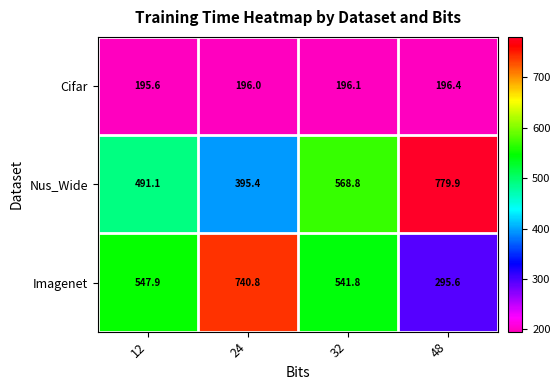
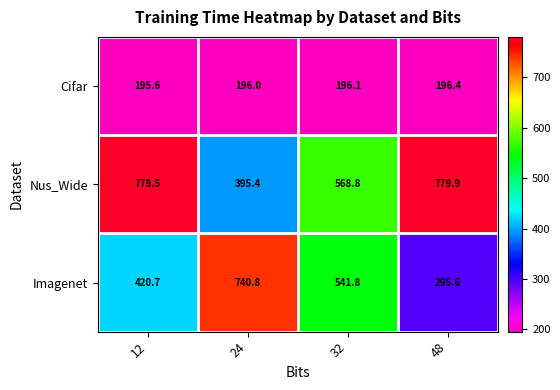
Nus_Wide, 12: 491.1 -> 779.5
Imagenet, 12: 547.9 -> 420.7
